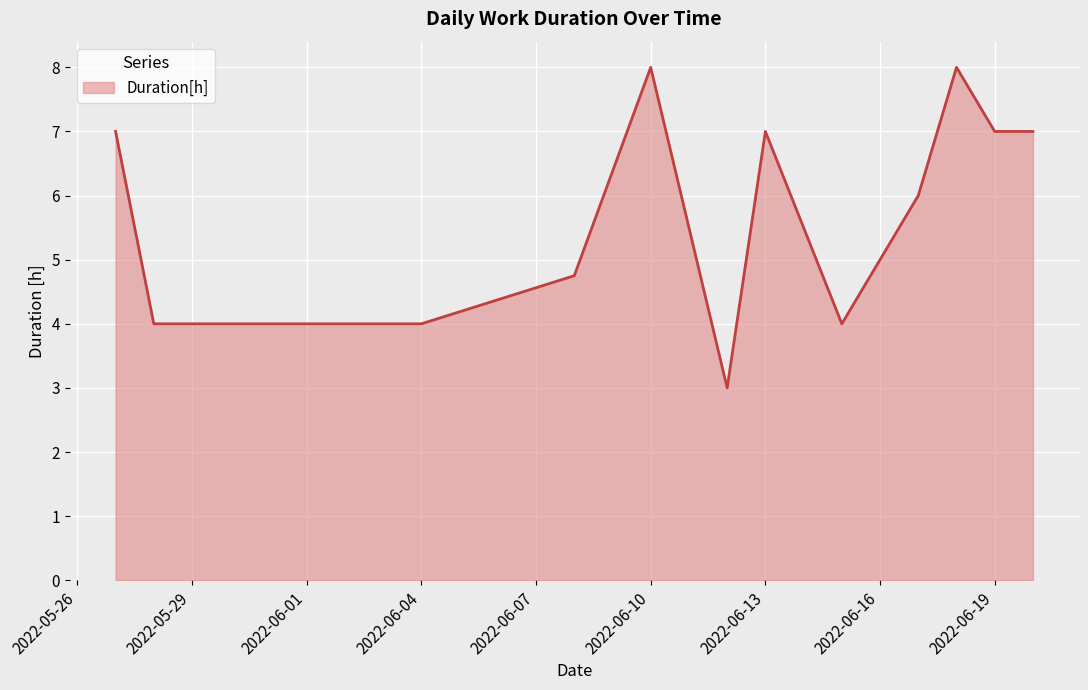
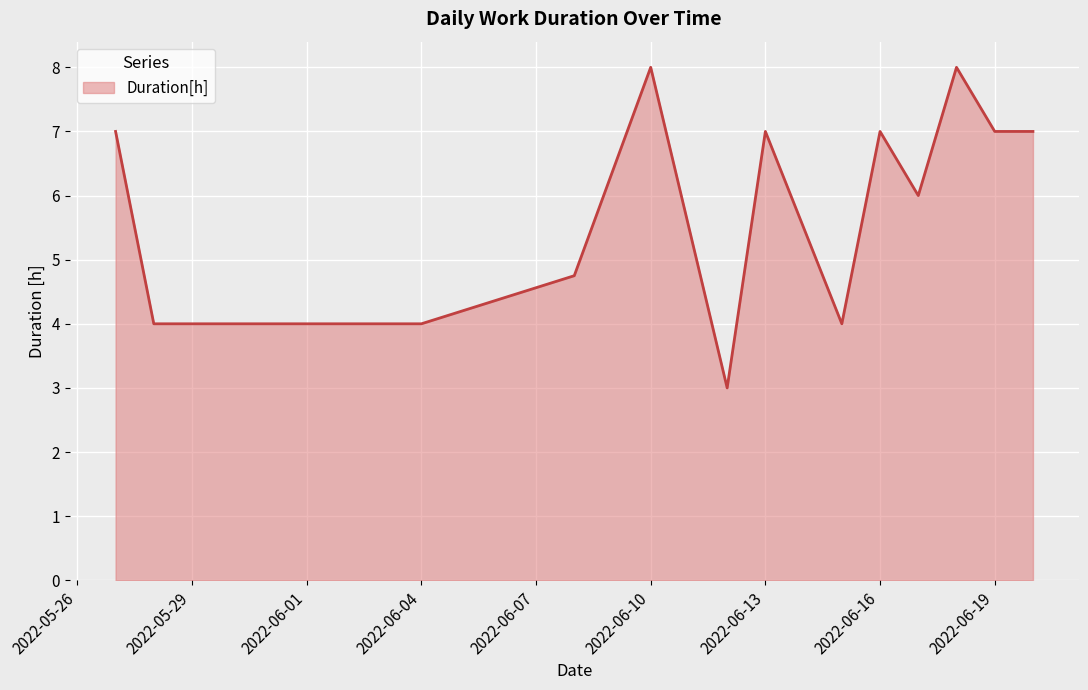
2022-06-16: 5 -> 7
